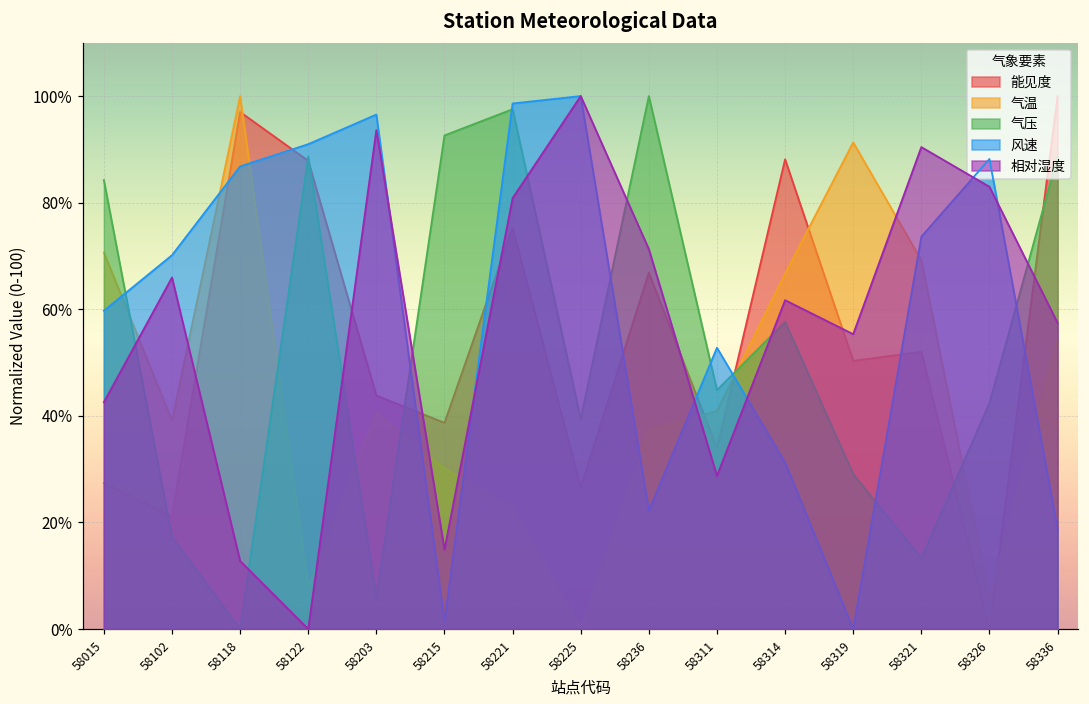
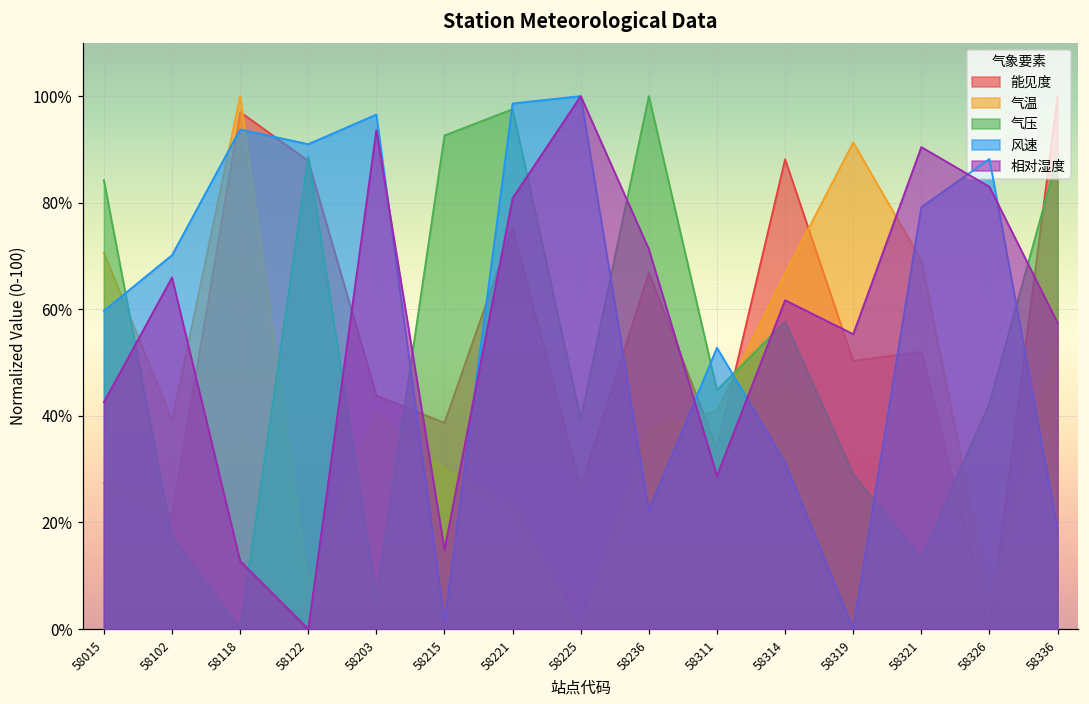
风速, 58118: 87% -> 94%
风速, 58321: 74% -> 79%
